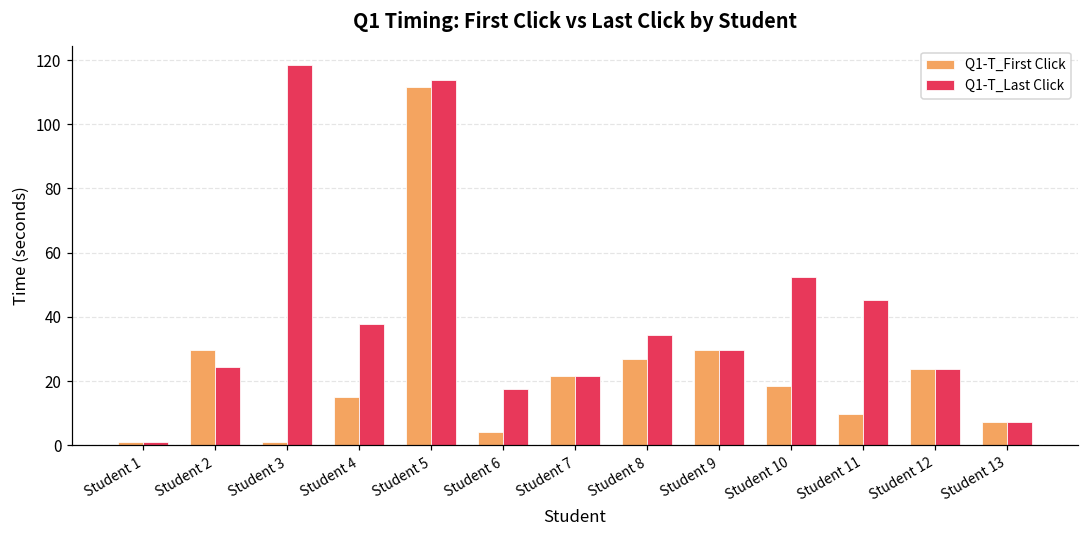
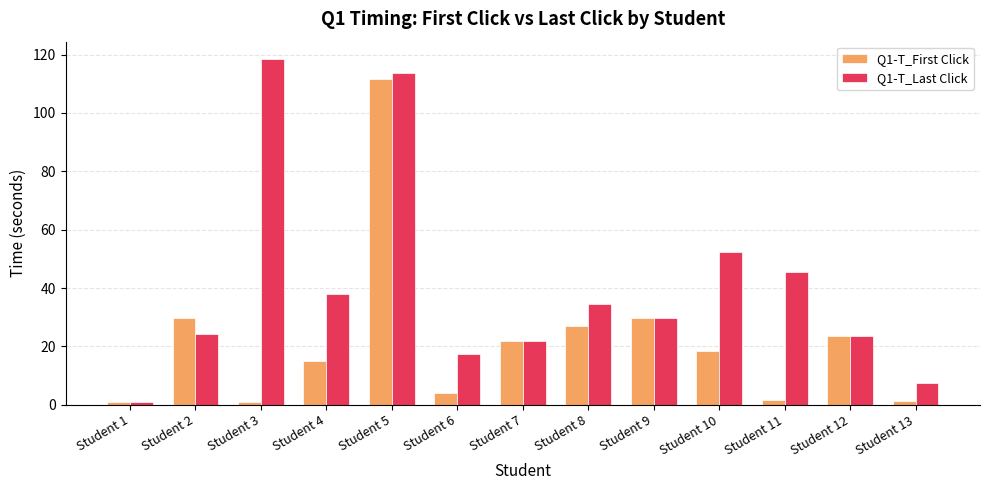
Q1-T_First Click, Student 11: 10 -> 1
Q1-T_First Click, Student 13: 7 -> 1
